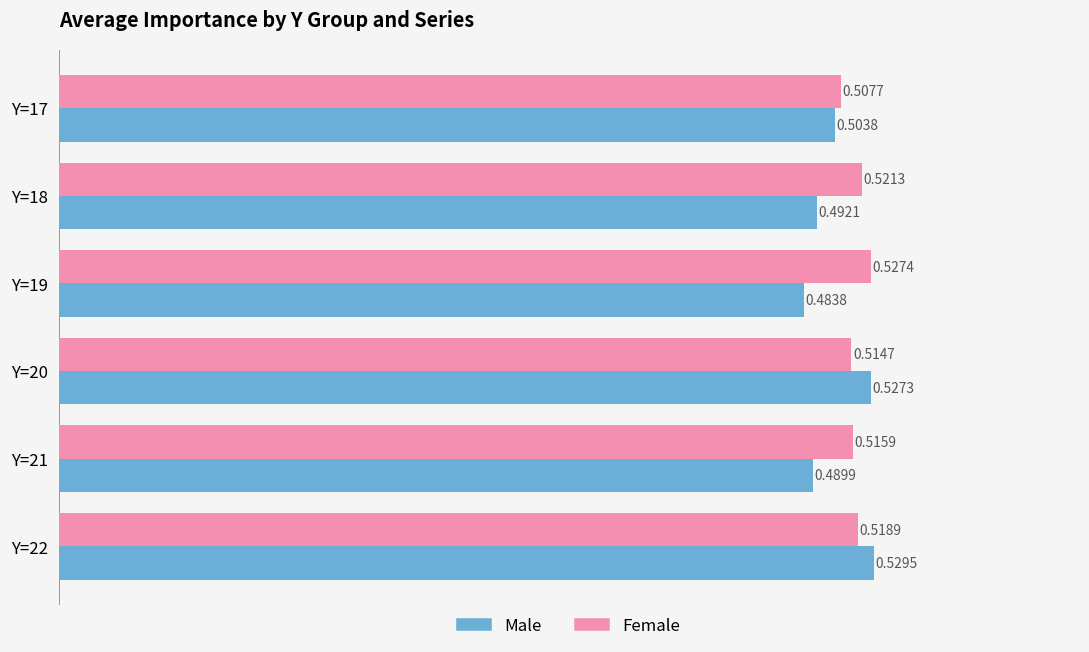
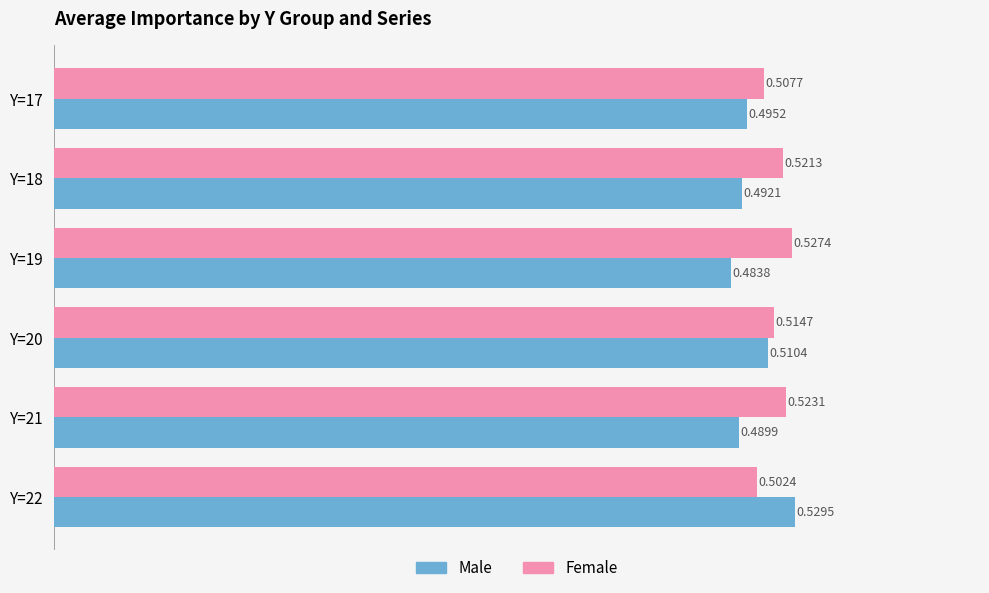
Male, Y=17: 0.5038 -> 0.4952
Male, Y=20: 0.5273 -> 0.5104
Female, Y=21: 0.5159 -> 0.5231
Female, Y=22: 0.5189 -> 0.5024
